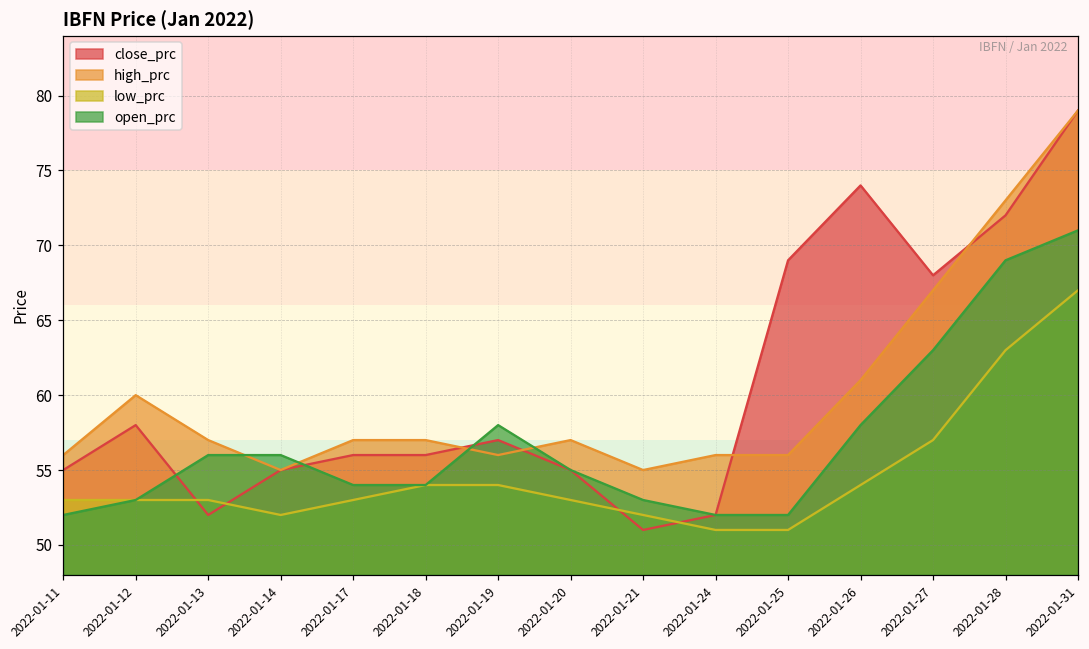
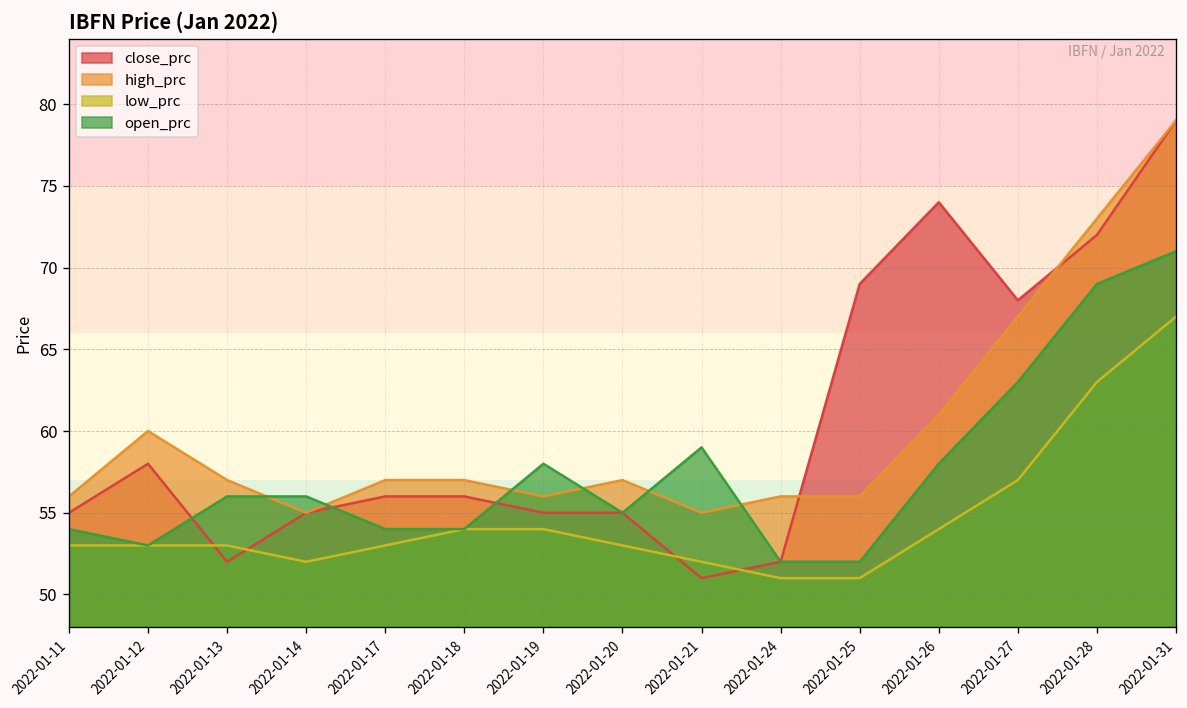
open_prc, 2022-01-11: 52 -> 54
close_prc, 2022-01-19: 57 -> 55
open_prc, 2022-01-21: 53 -> 59
